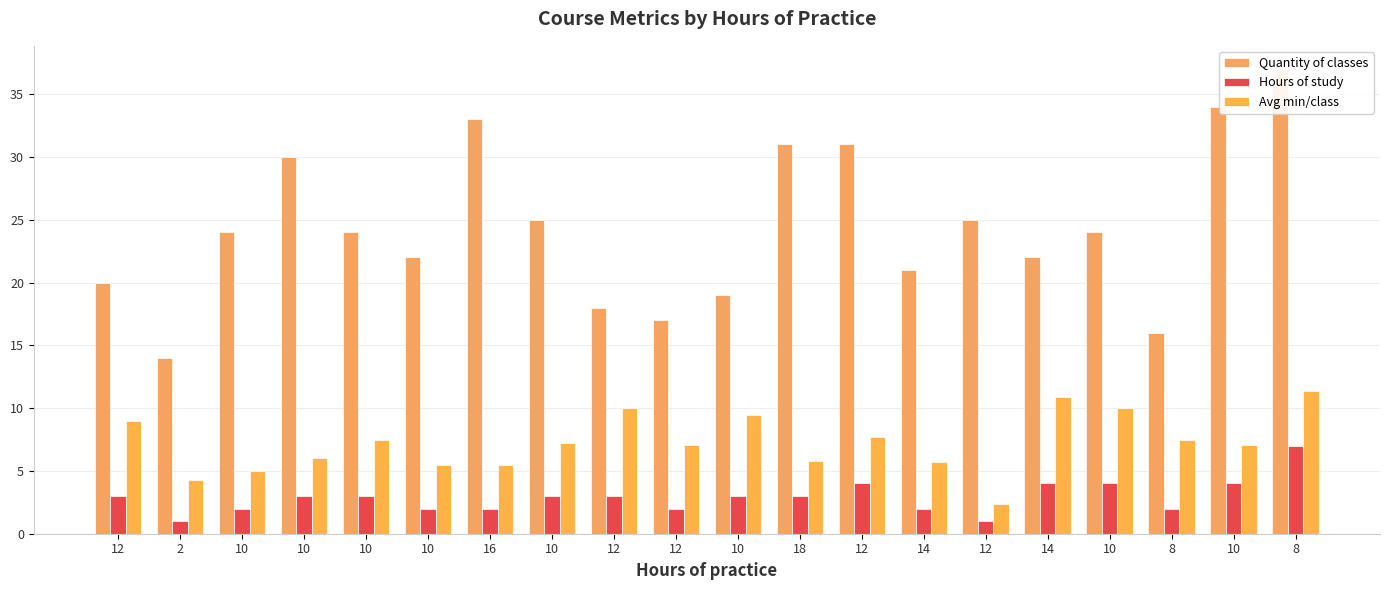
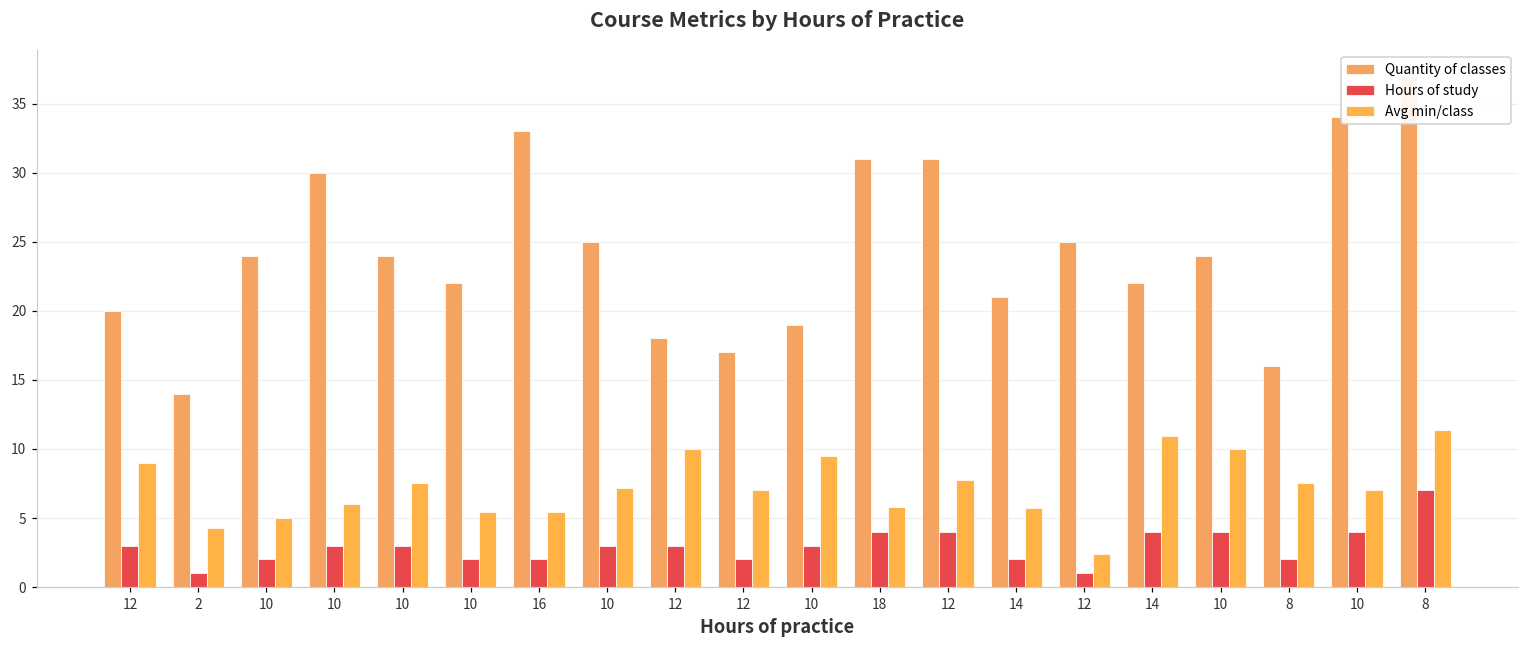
Hours of study, 18: 3 -> 4
